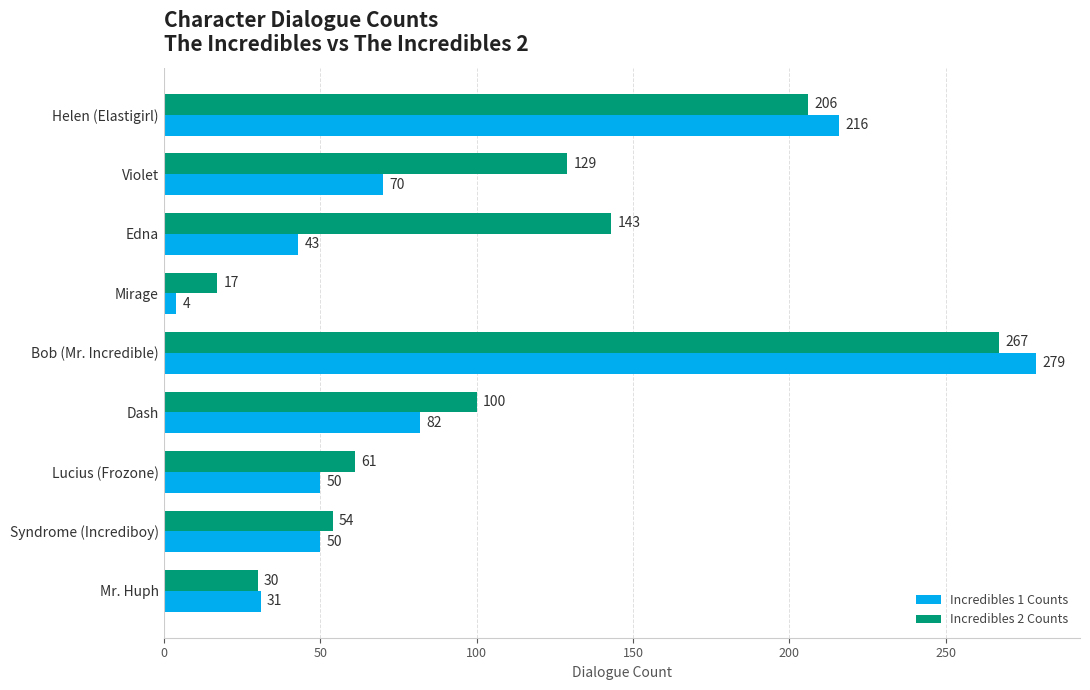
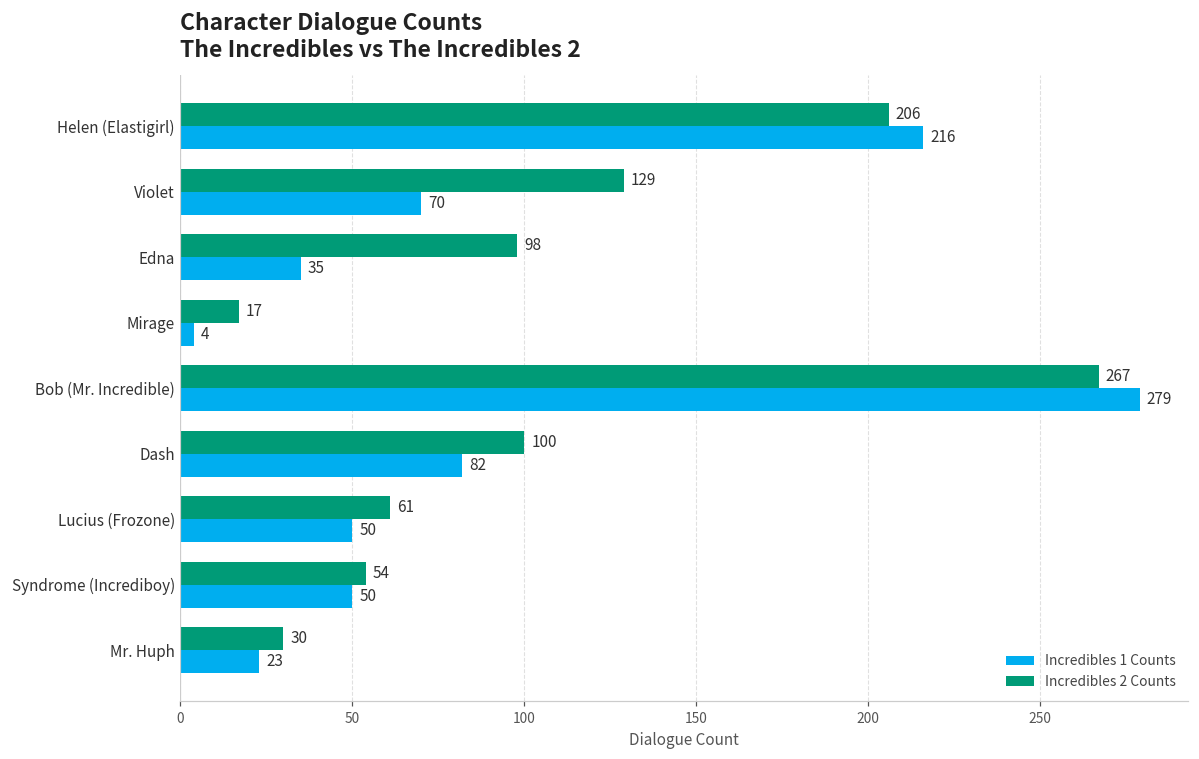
Incredibles 2 Counts, Edna: 143 -> 98
Incredibles 1 Counts, Edna: 43 -> 35
Incredibles 1 Counts, Mr. Huph: 31 -> 23
